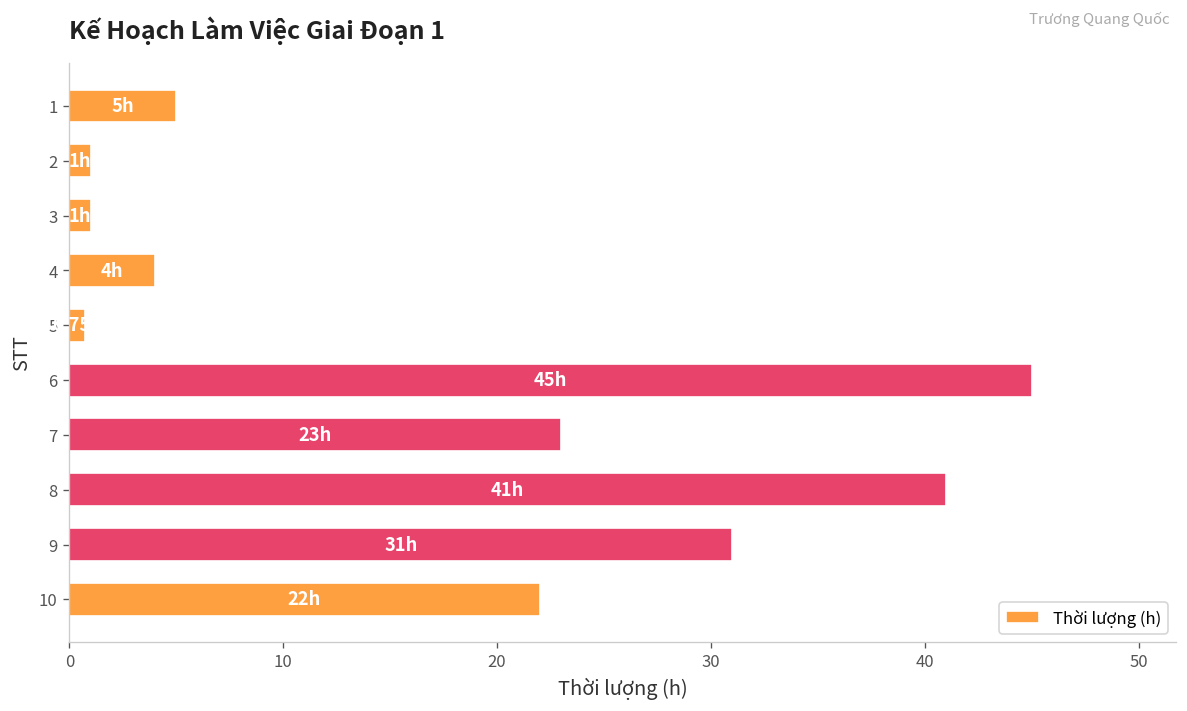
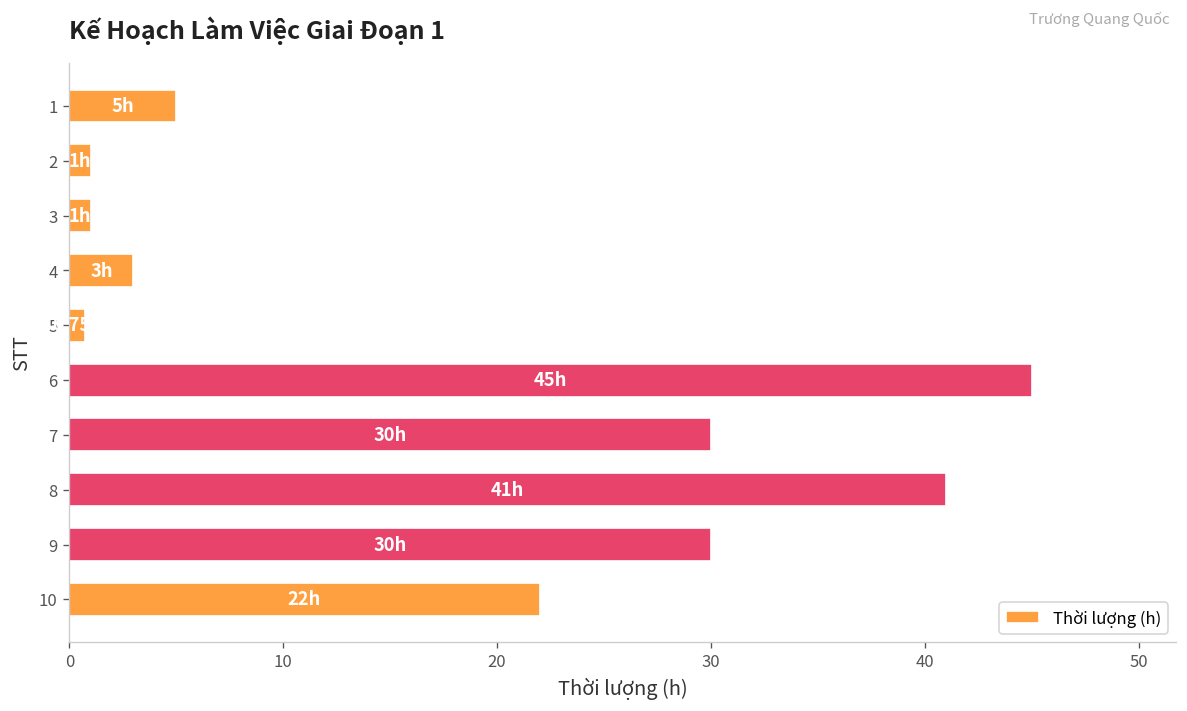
4: 4h -> 3h
7: 23h -> 30h
9: 31h -> 30h
